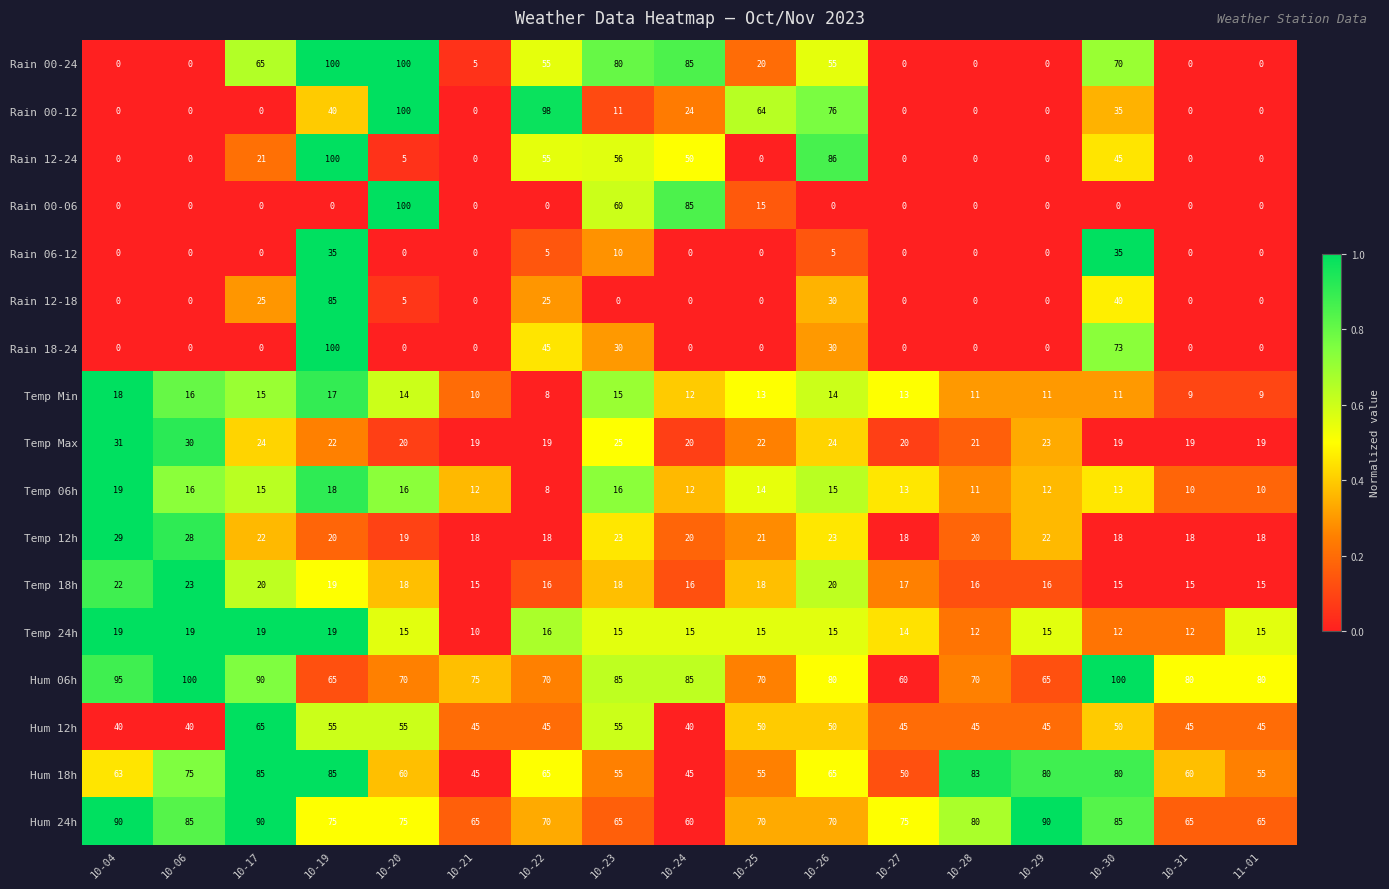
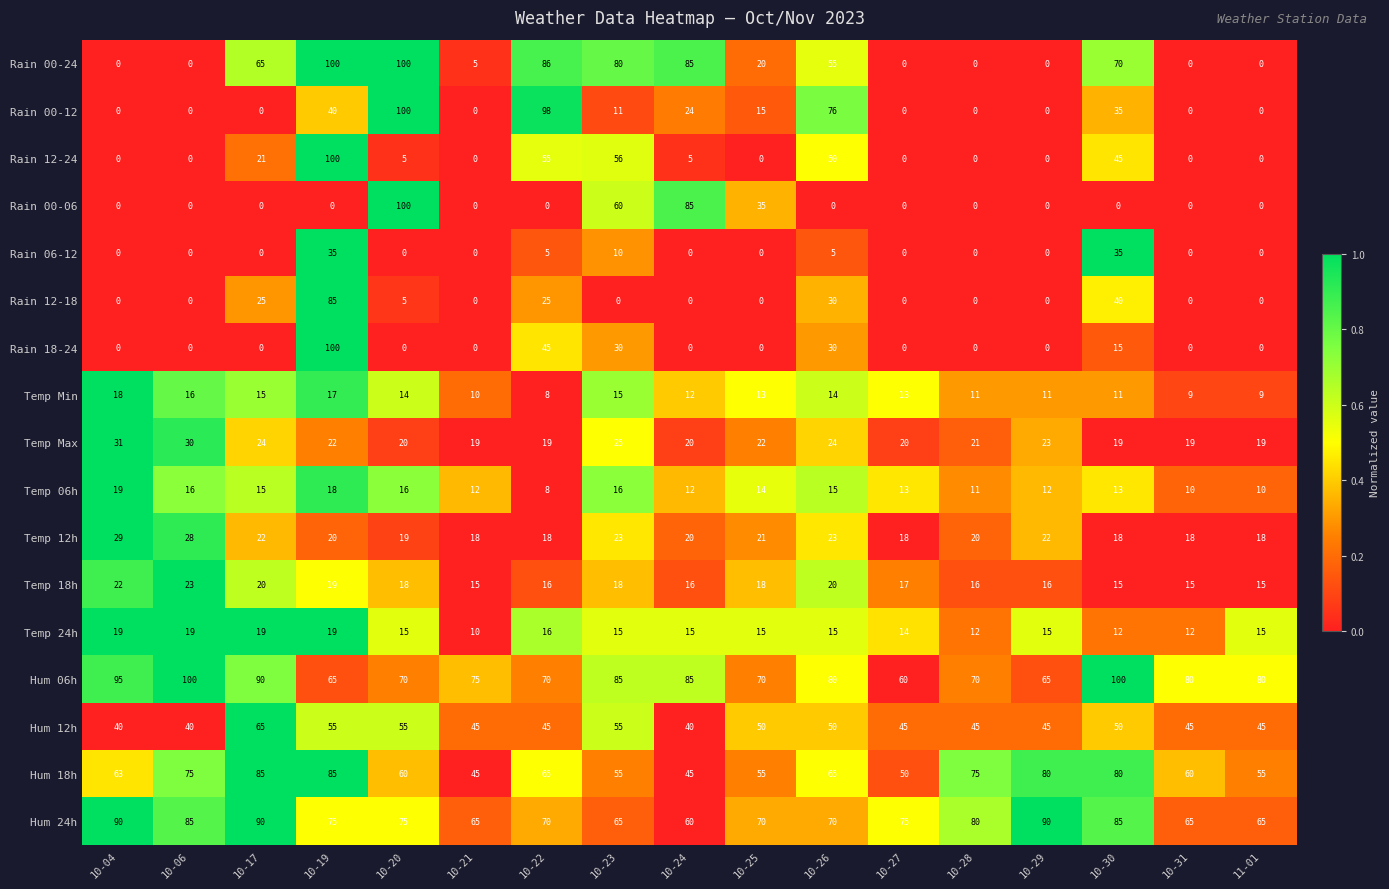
Rain 00-24, 10-22: 55 -> 86
Rain 00-12, 10-25: 64 -> 15
Rain 12-24, 10-24: 50 -> 5
Rain 12-24, 10-26: 86 -> 50
Rain 00-06, 10-25: 15 -> 35
Rain 18-24, 10-30: 73 -> 15
Hum 18h, 10-28: 83 -> 75
